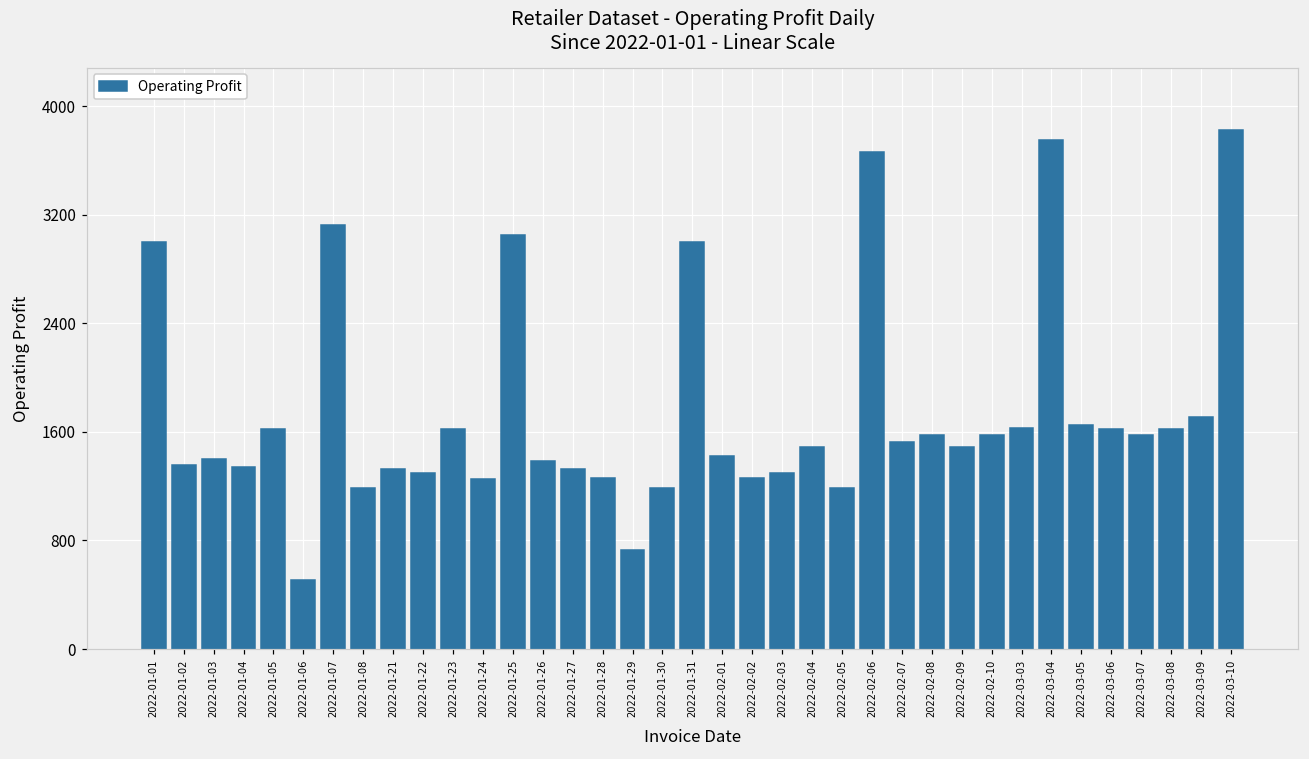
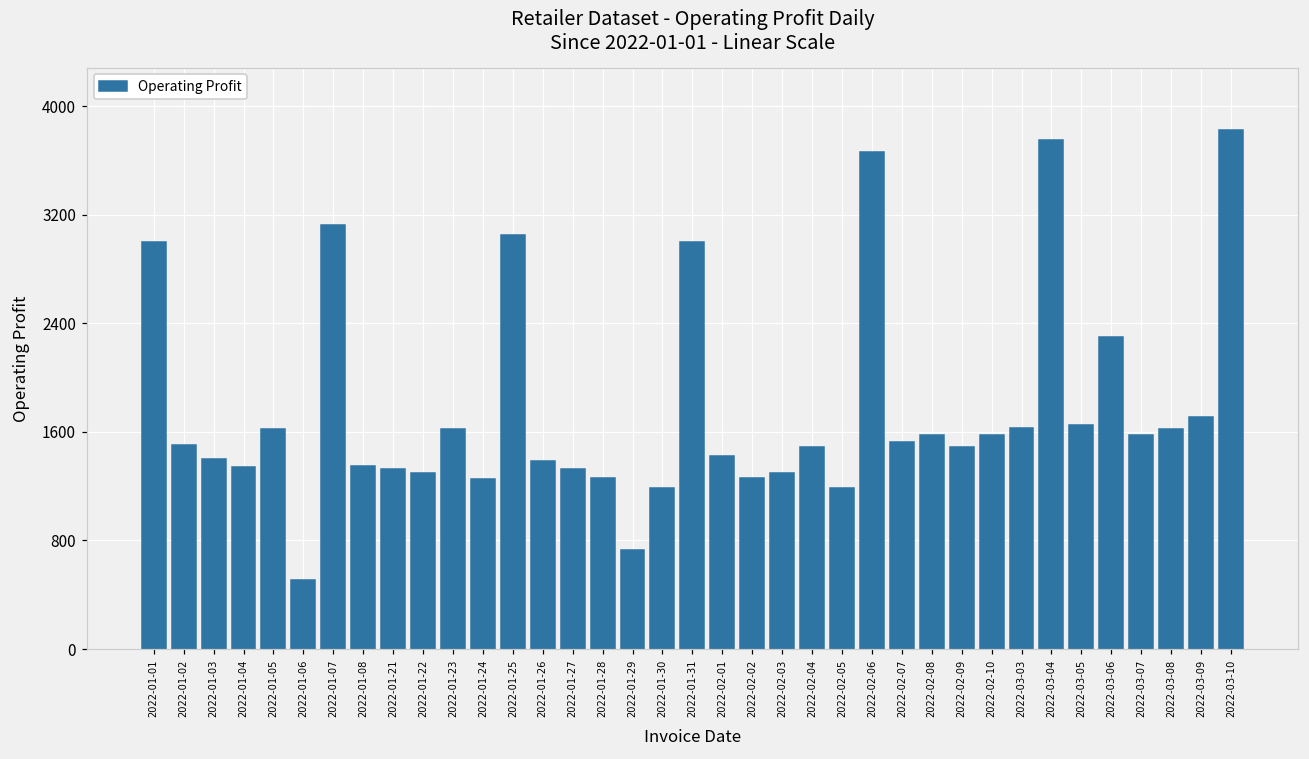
2022-01-02: 1350 -> 1500
2022-01-08: 1190 -> 1350
2022-03-06: 1620 -> 2300
